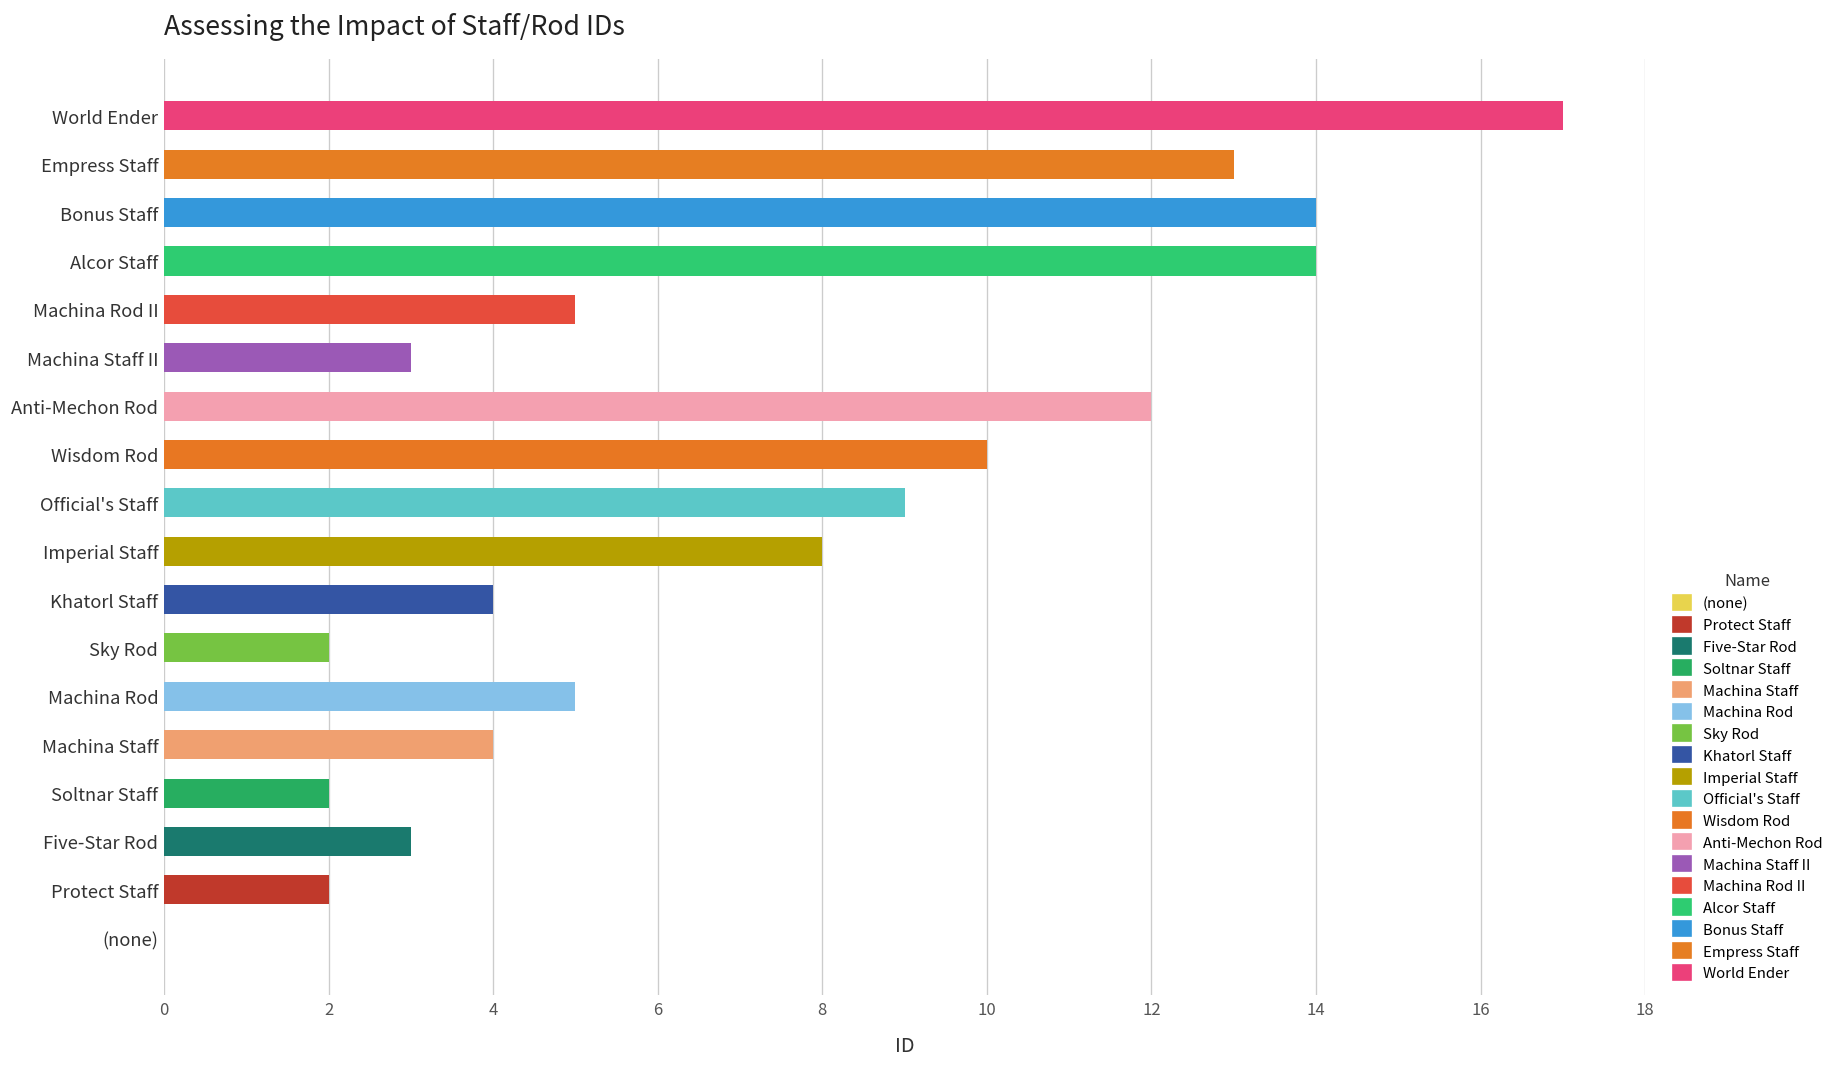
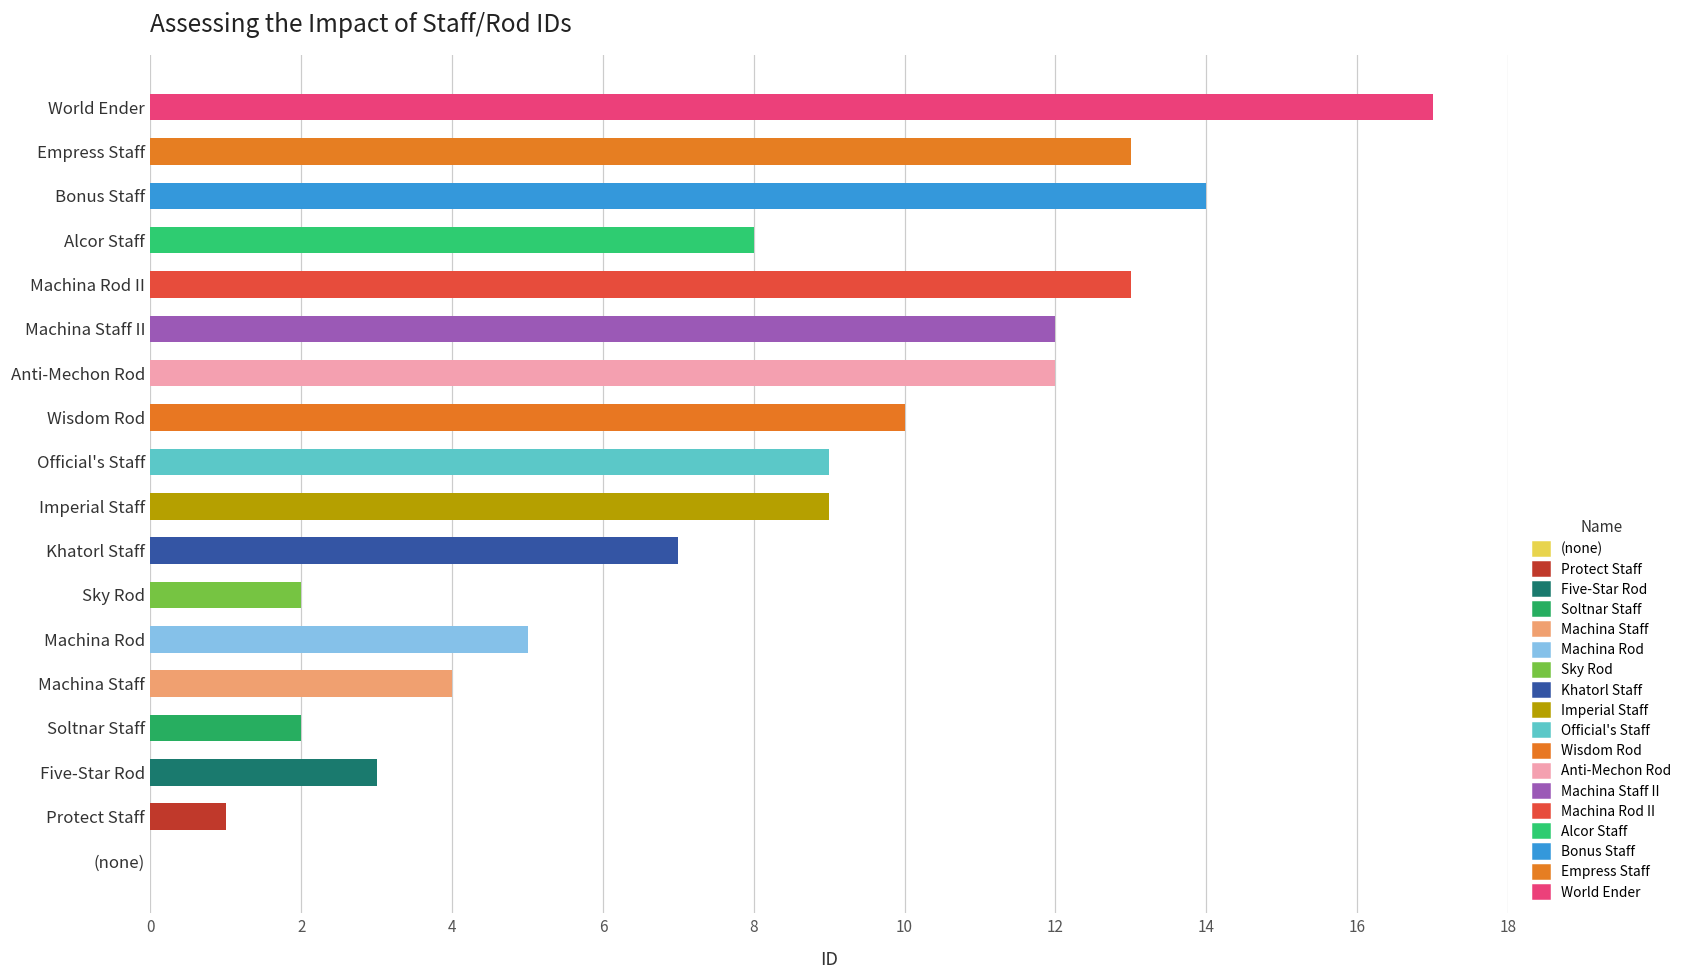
Alcor Staff: 14 -> 8
Machina Rod II: 5 -> 13
Machina Staff II: 3 -> 12
Imperial Staff: 8 -> 9
Khatorl Staff: 4 -> 7
Protect Staff: 2 -> 1
